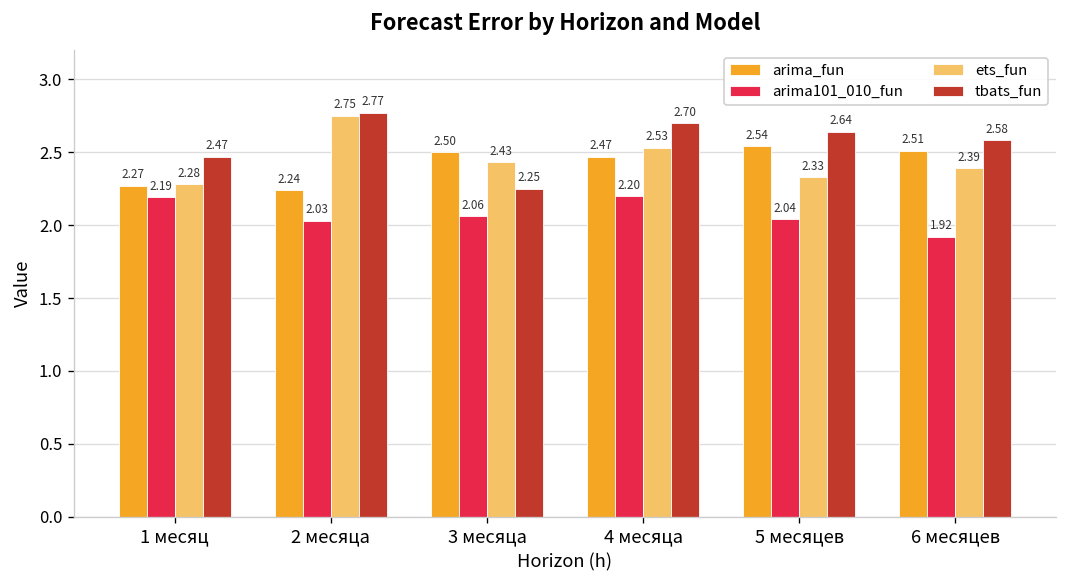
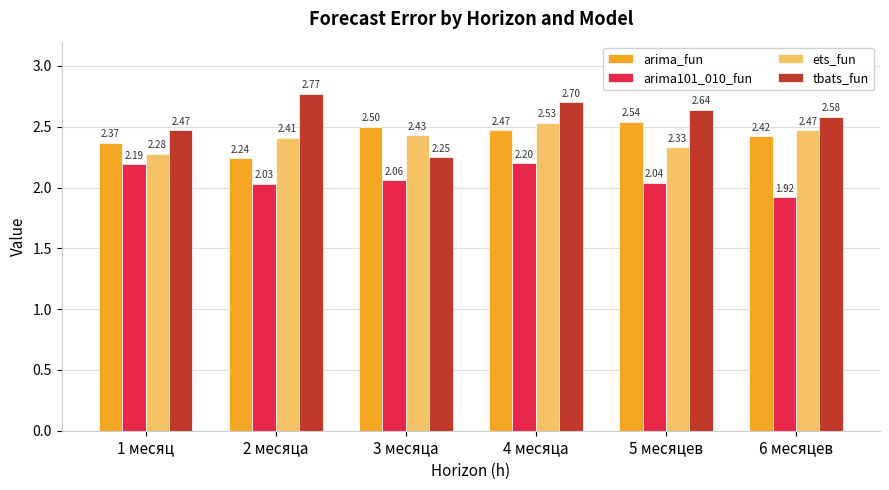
arima_fun, 1 месяц: 2.27 -> 2.37
ets_fun, 2 месяца: 2.75 -> 2.41
arima_fun, 6 месяцев: 2.51 -> 2.42
ets_fun, 6 месяцев: 2.39 -> 2.47
